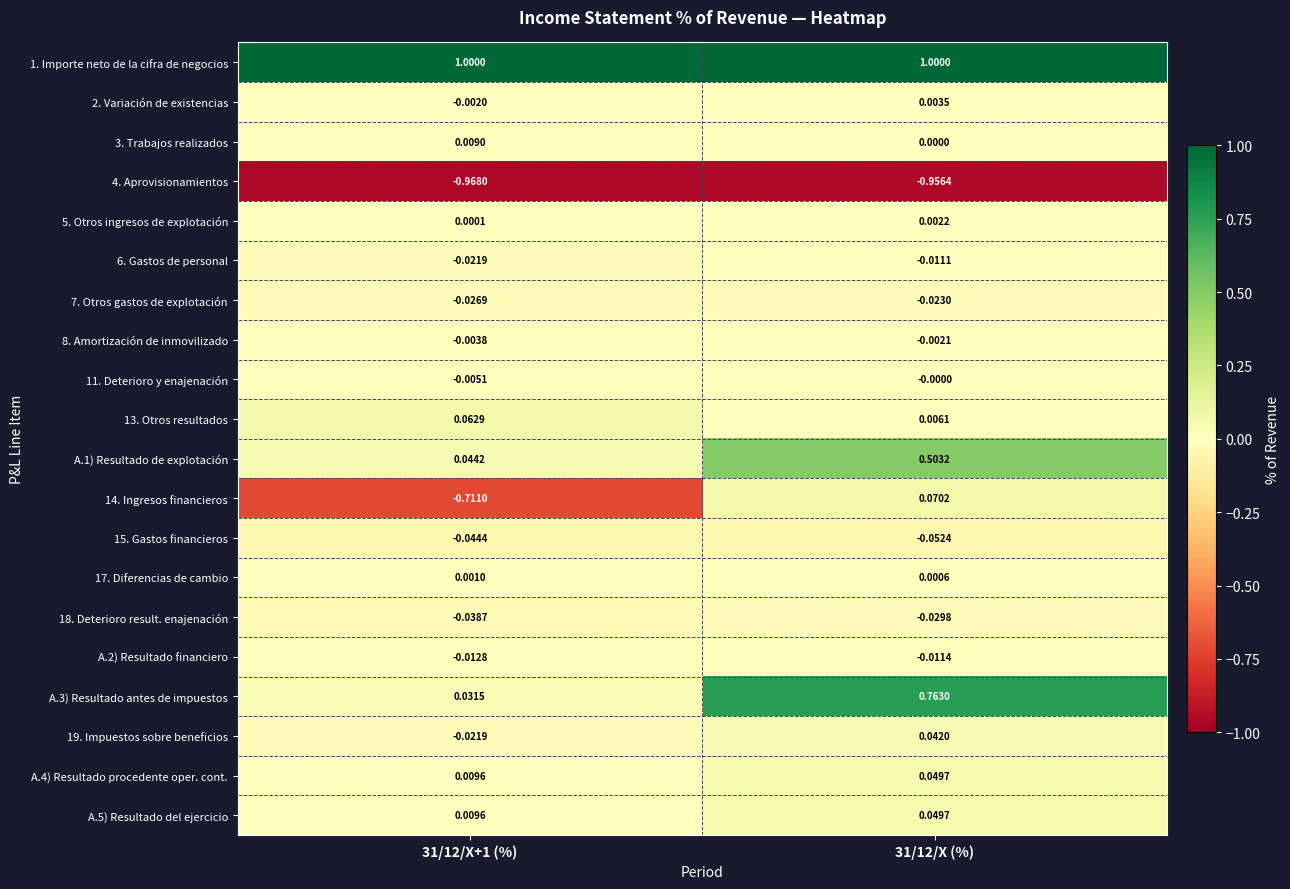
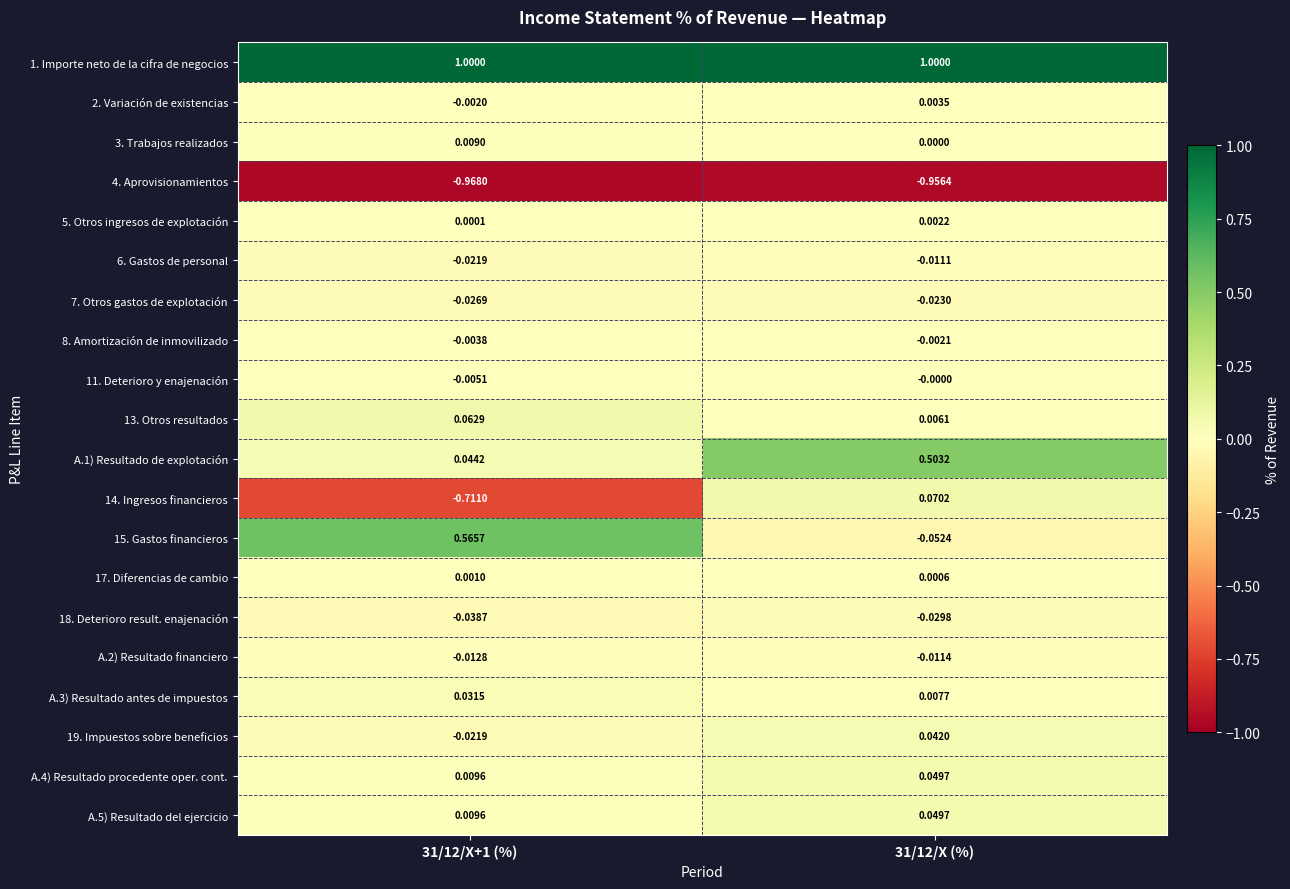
15. Gastos financieros, 31/12/X+1 (%): -0.0444 -> 0.5657
A.3) Resultado antes de impuestos, 31/12/X (%): 0.7630 -> 0.0077
